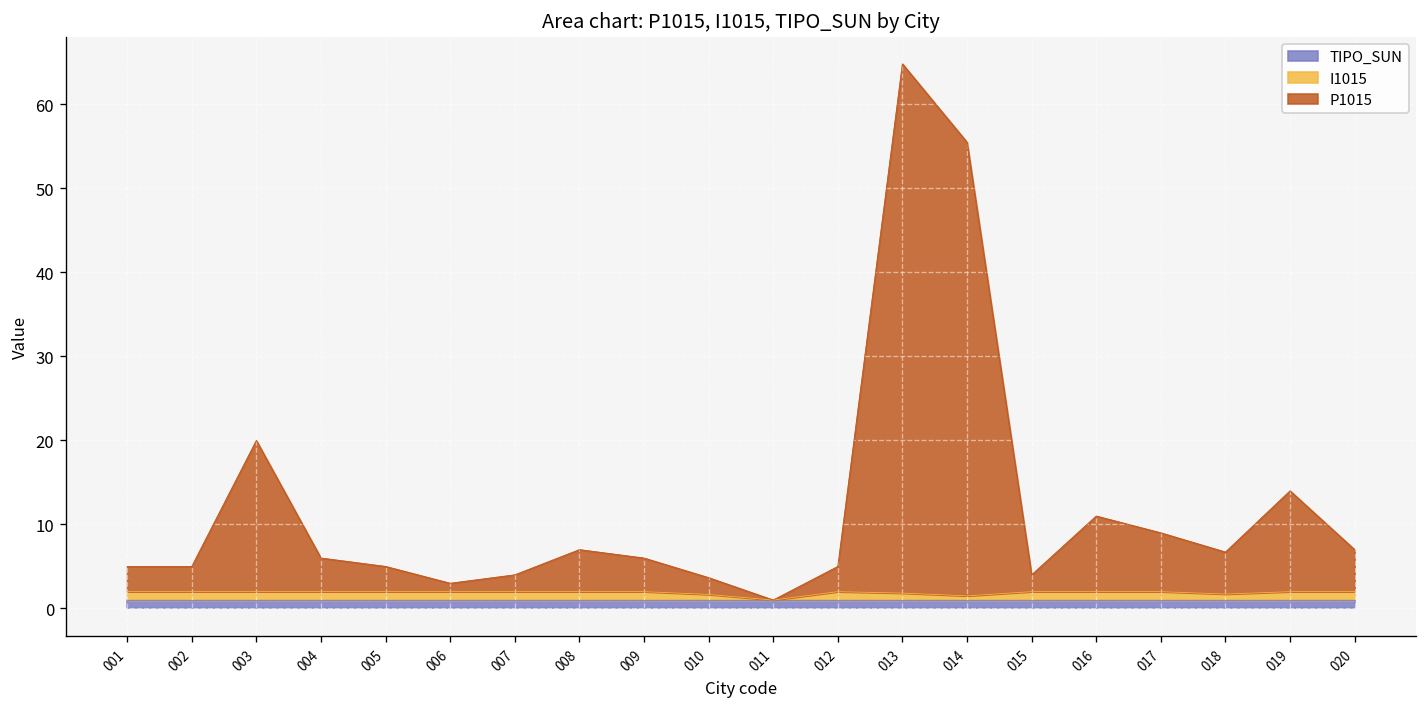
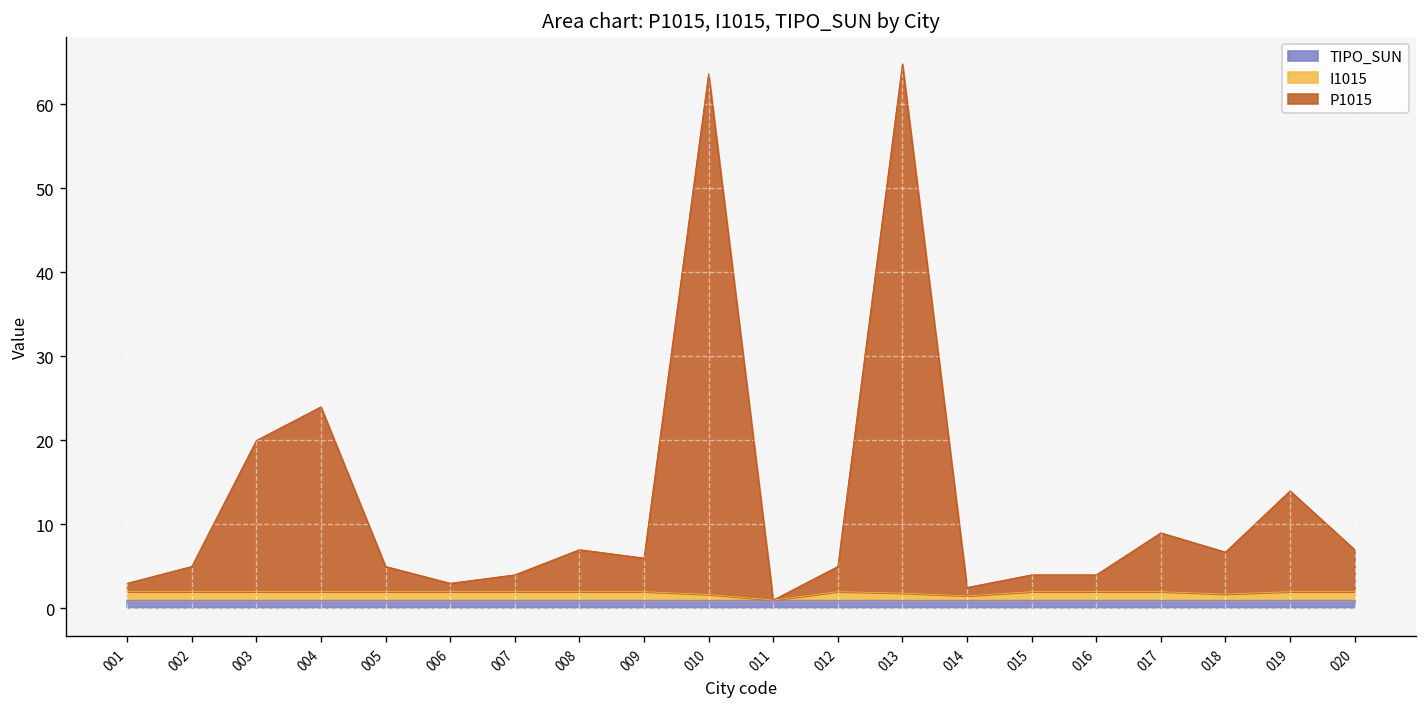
P1015, 001: 3 -> 1
P1015, 004: 4 -> 22
P1015, 010: 2 -> 62
P1015, 014: 54 -> 1
P1015, 016: 9 -> 2
